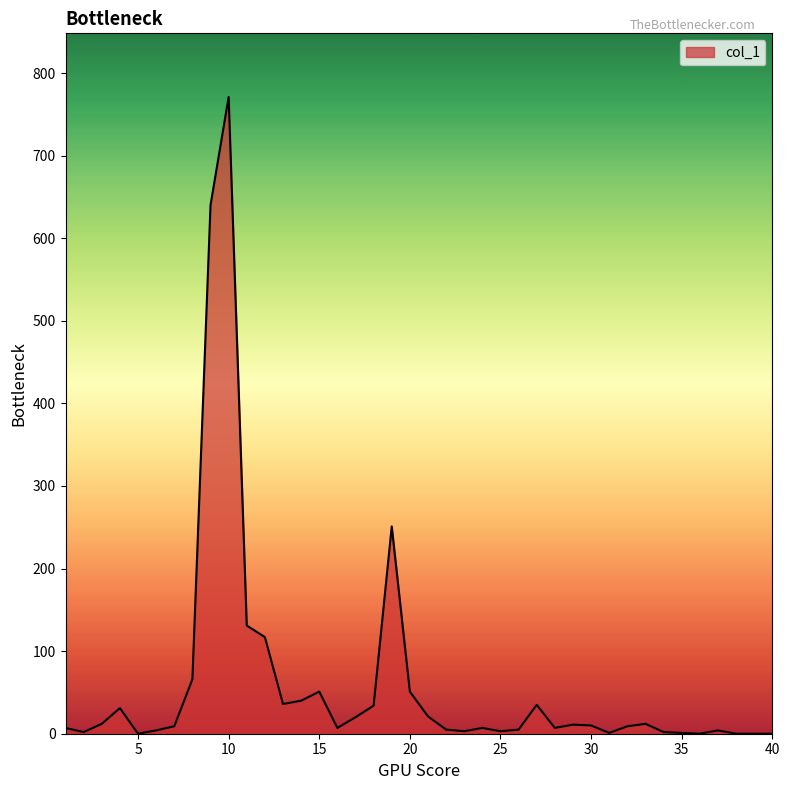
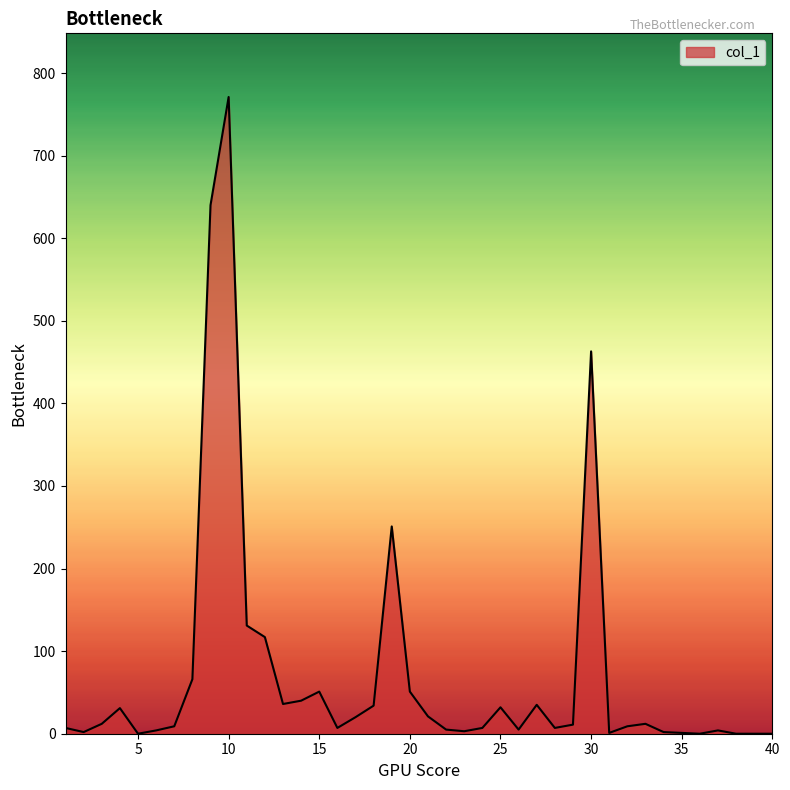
25: 0 -> 30
30: 10 -> 460
